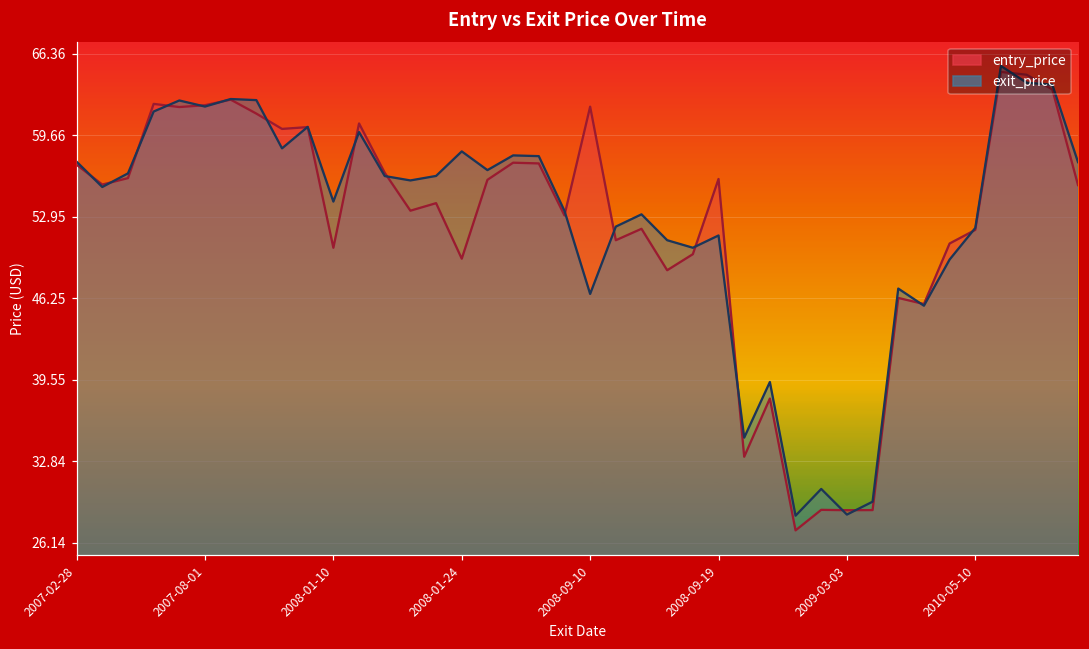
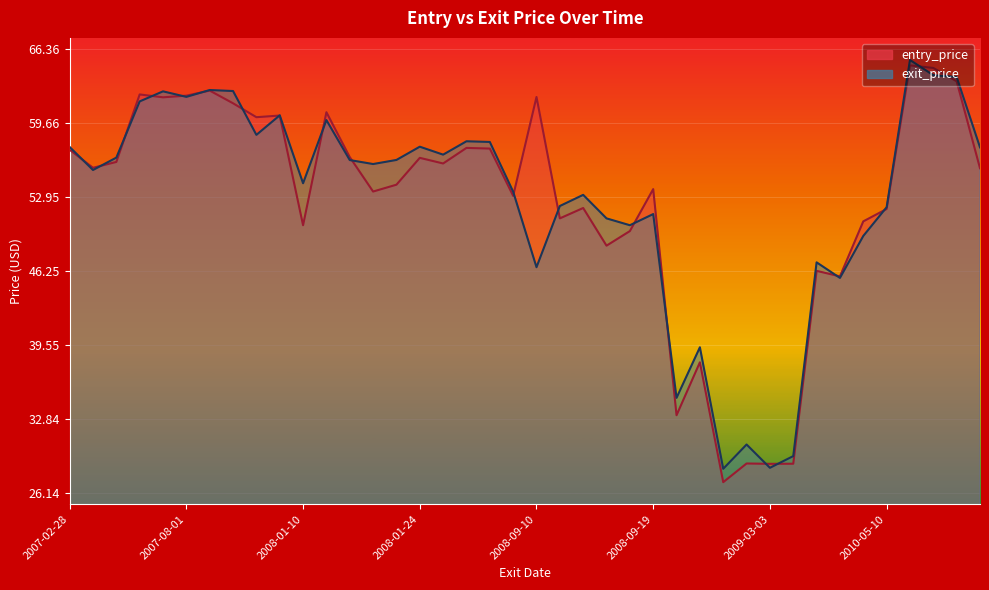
entry_price, 2008-01-24: 49.5 -> 56.5
exit_price, 2008-01-24: 58.3 -> 57.5
entry_price, 2008-09-19: 56.1 -> 53.7
